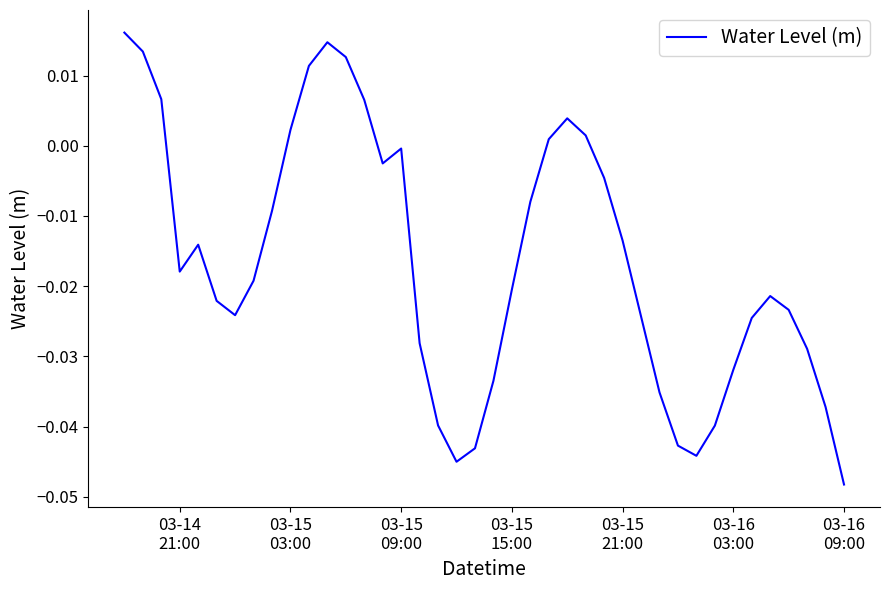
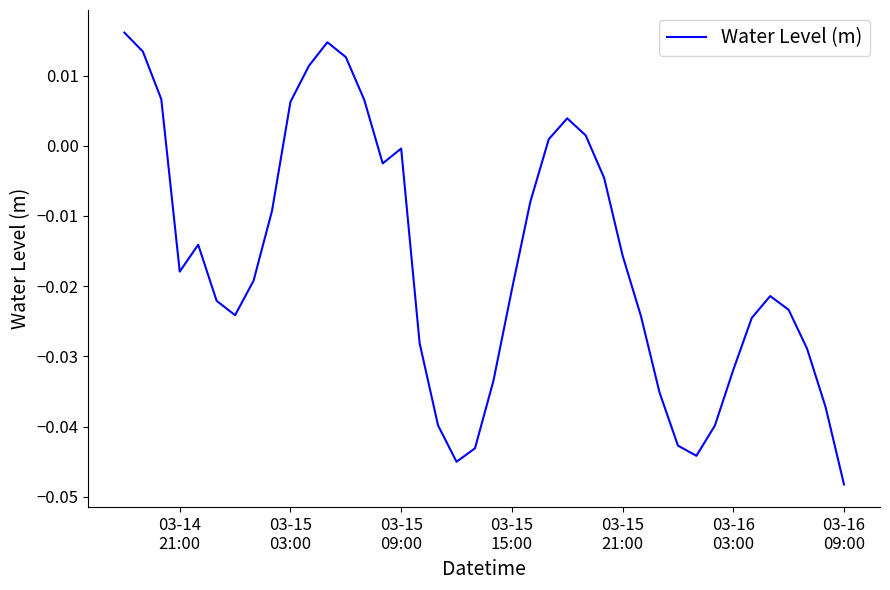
03-15 03:00: 0.002 -> 0.006
03-15 21:00: -0.014 -> -0.016
